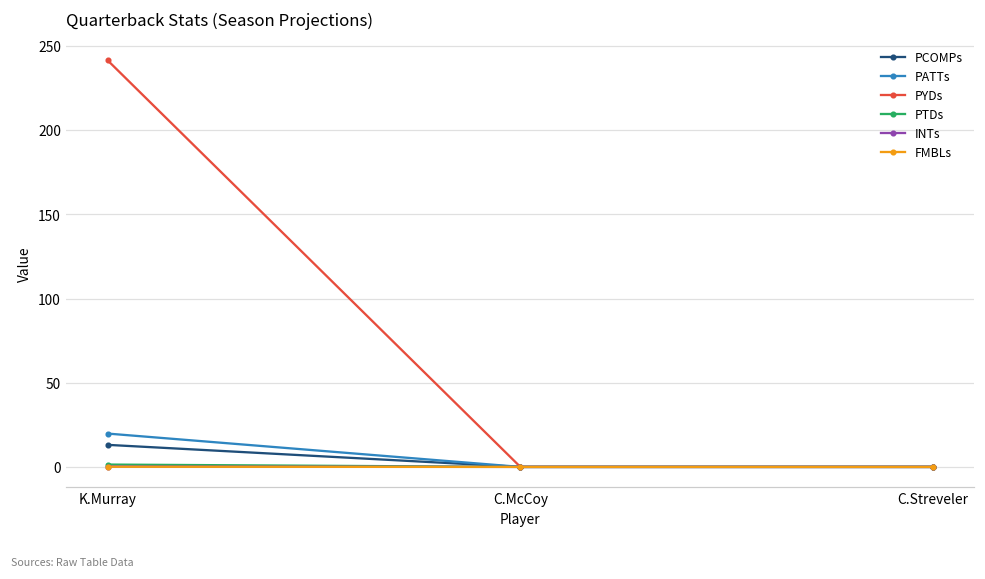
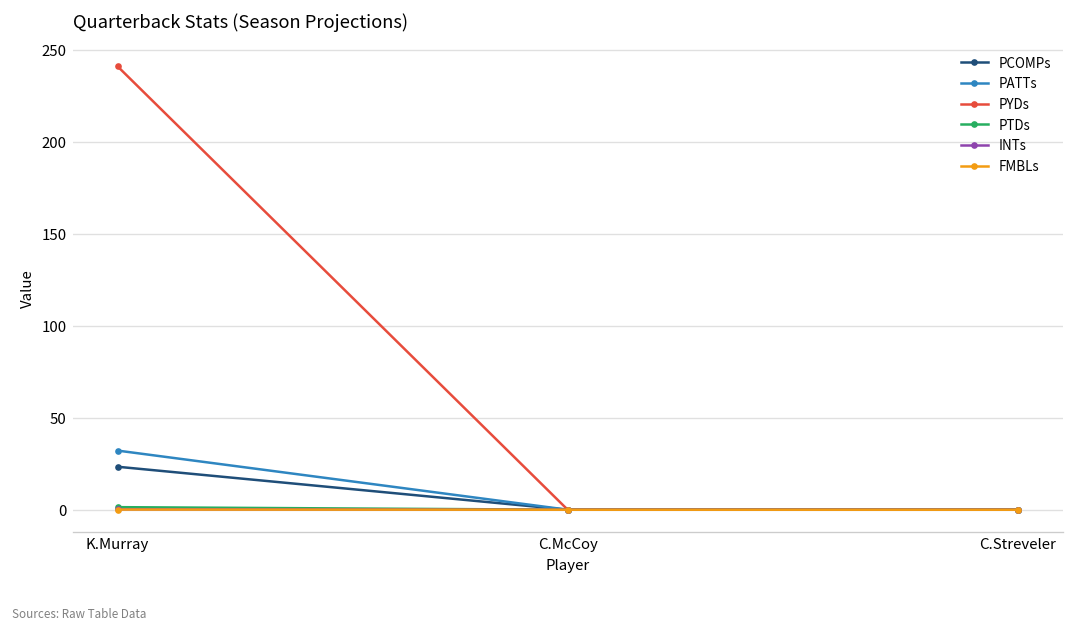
PCOMPs, K.Murray: 13 -> 23
PATTs, K.Murray: 20 -> 32
